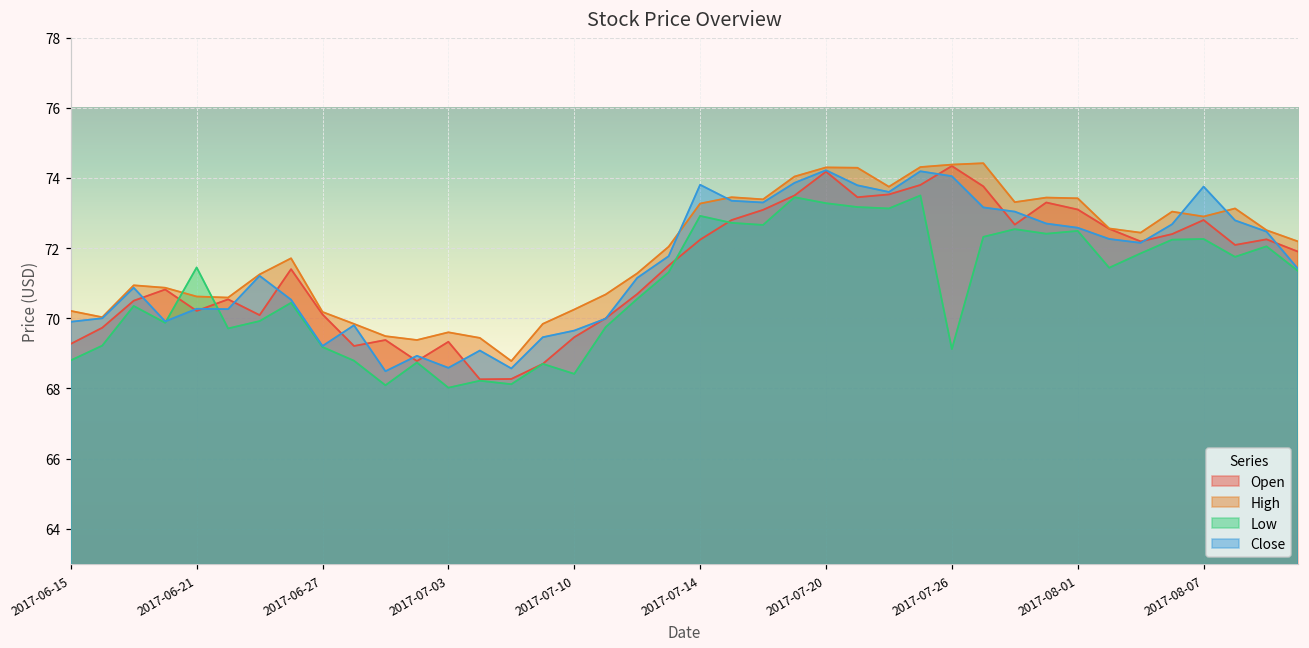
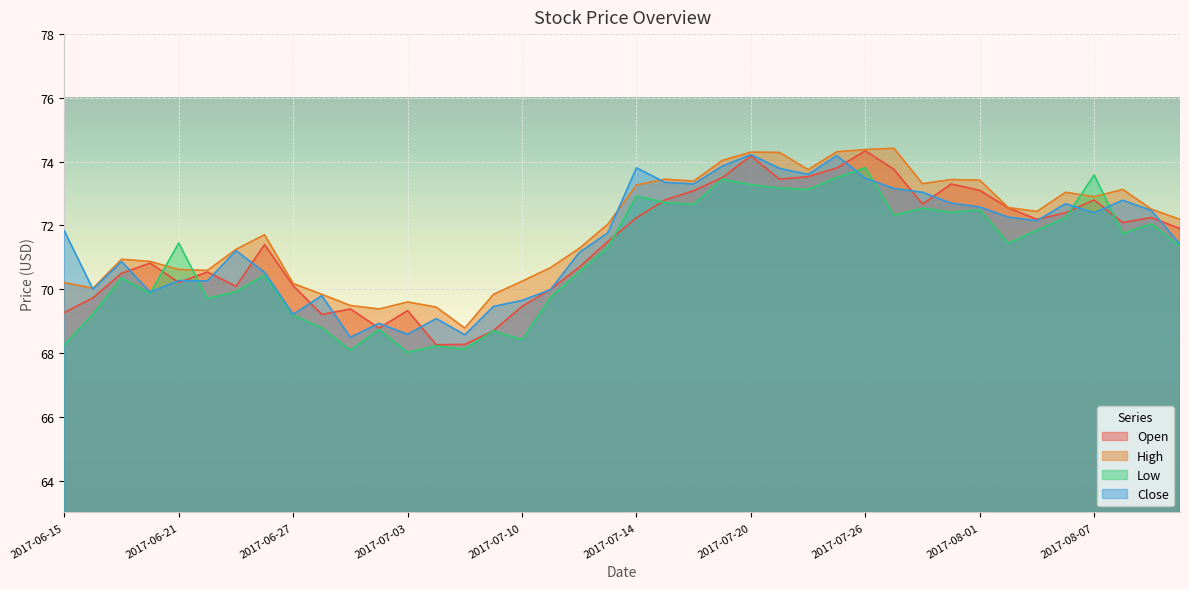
Low, 2017-06-15: 68.8 -> 68.3
Close, 2017-06-15: 69.9 -> 71.8
Low, 2017-07-26: 69.1 -> 73.8
Close, 2017-07-26: 74.1 -> 73.5
Low, 2017-08-07: 72.3 -> 73.6
Close, 2017-08-07: 73.8 -> 72.4
